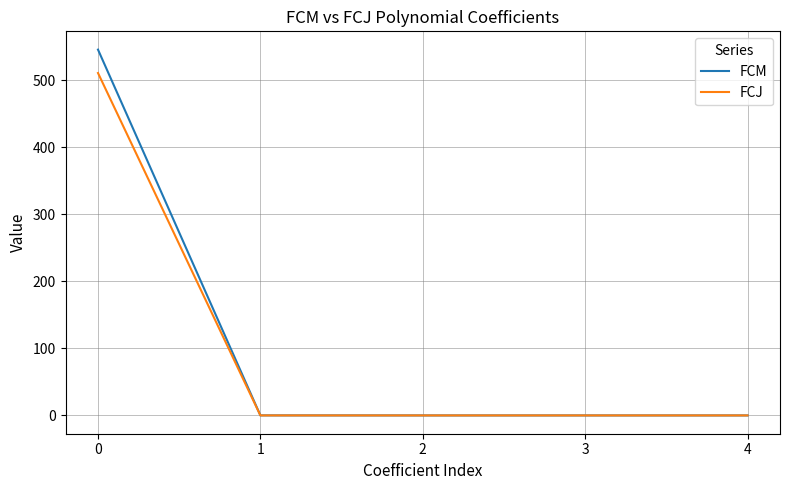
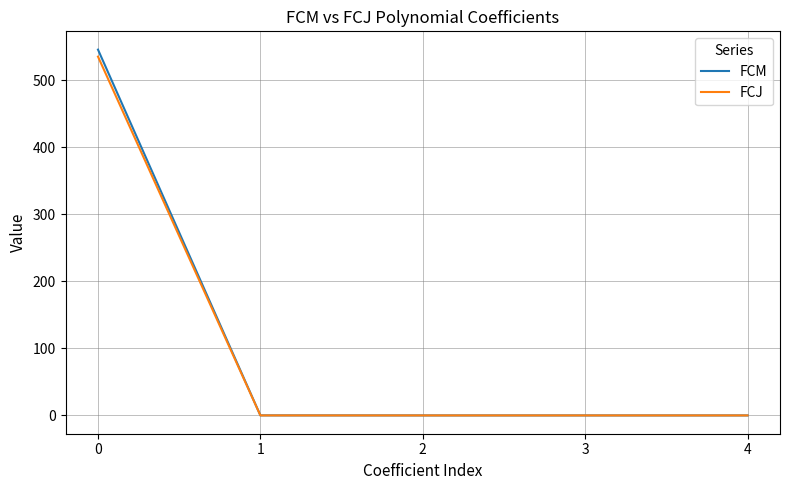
FCJ, 0: 510 -> 540
